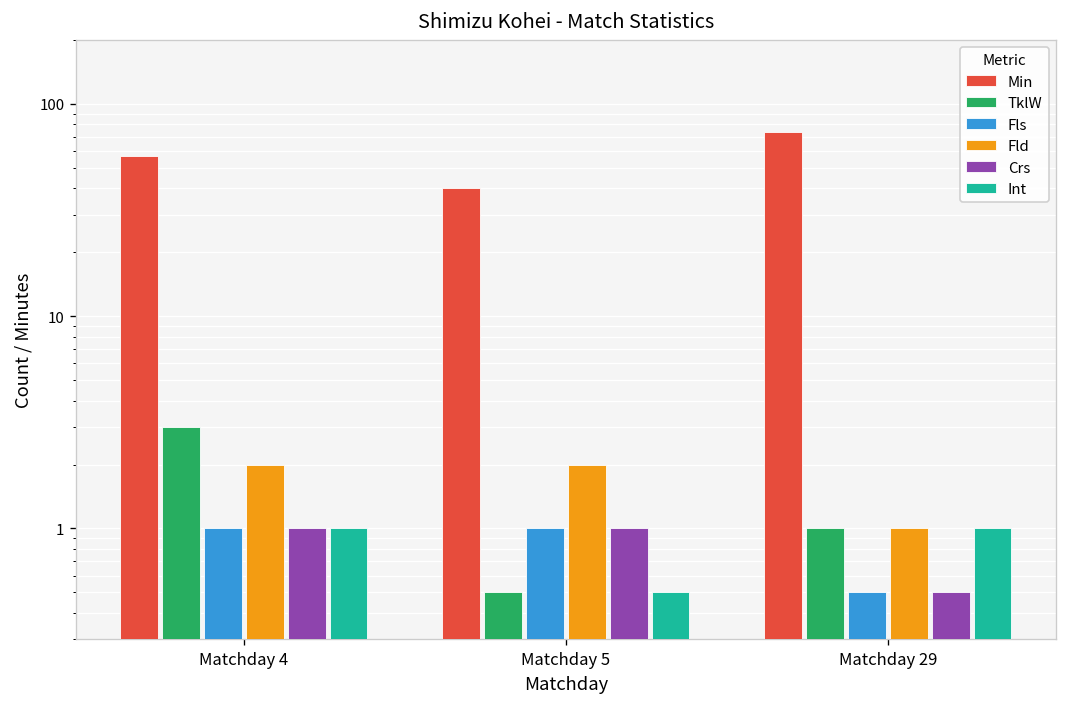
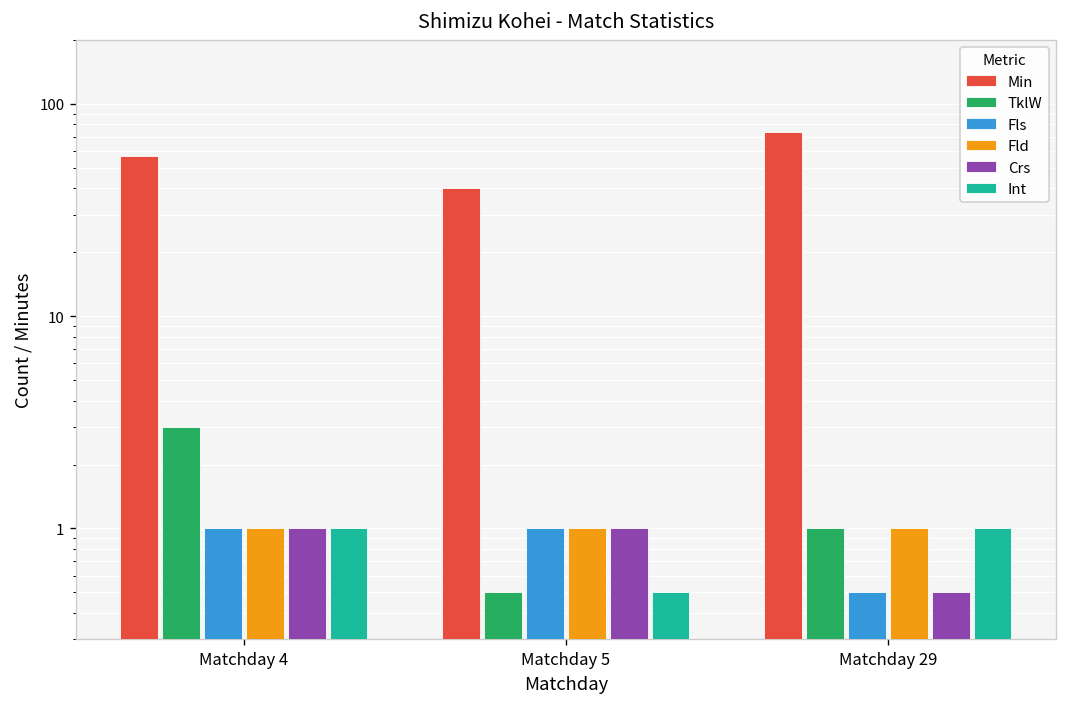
Fld, Matchday 4: 2 -> 1
Fld, Matchday 5: 2 -> 1
